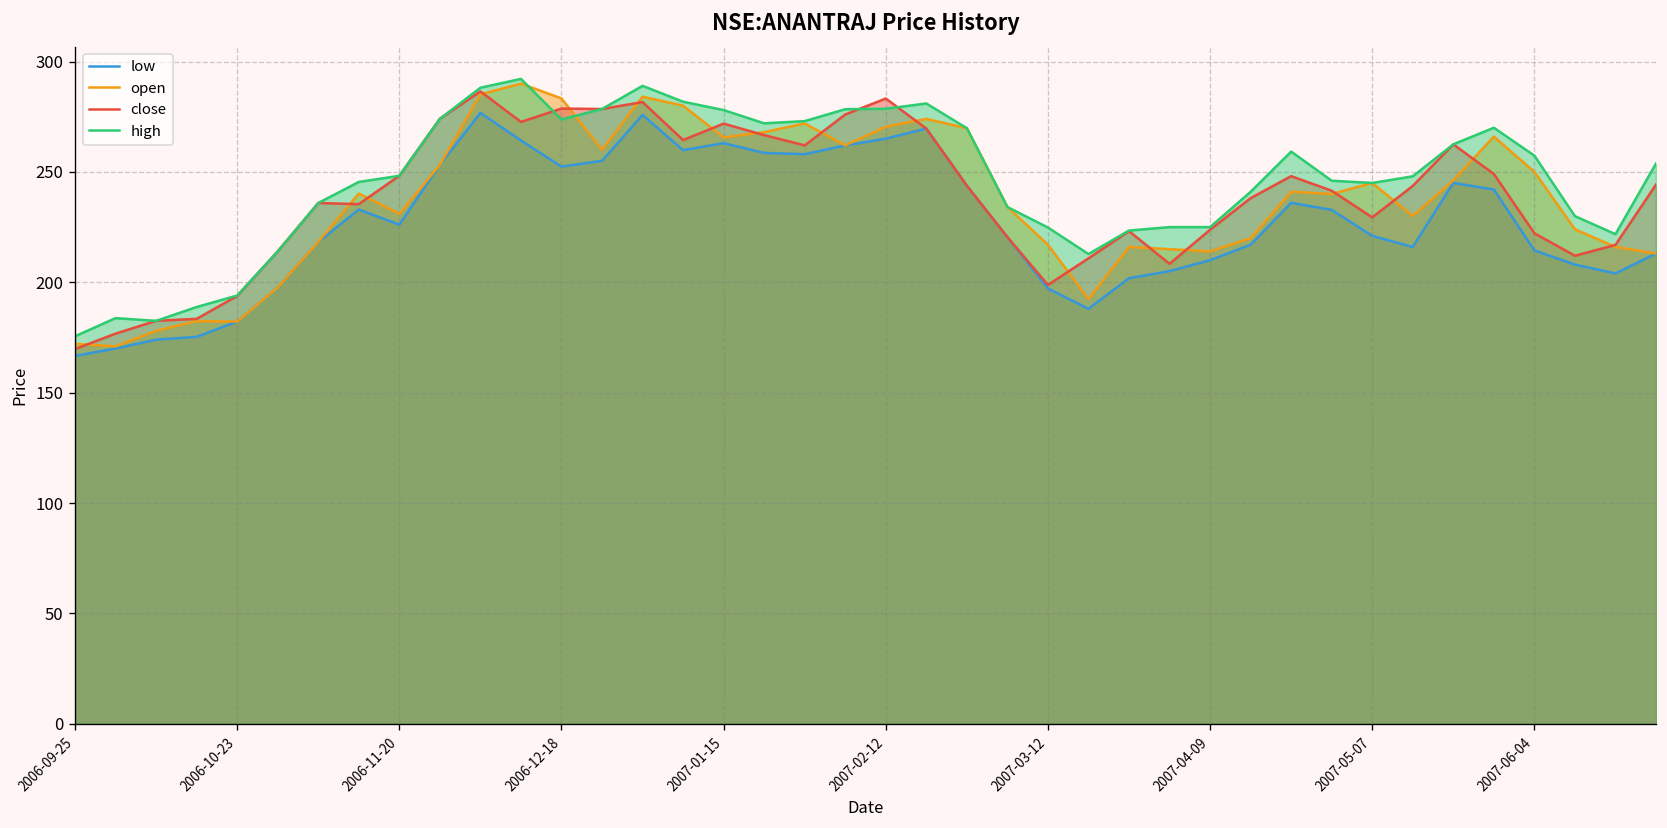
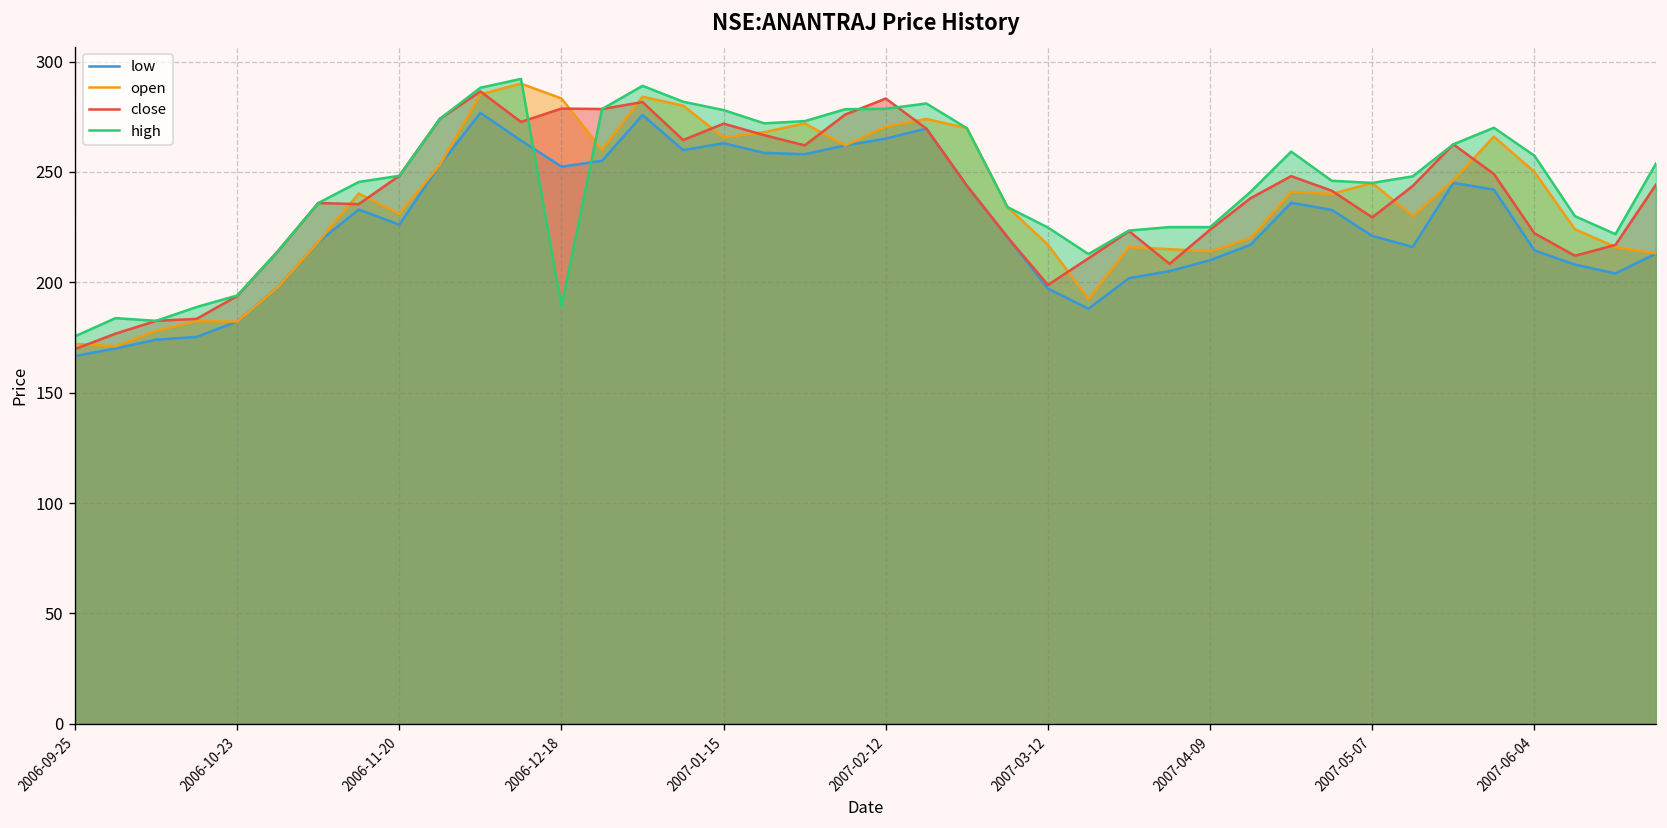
high, 2006-12-18: 274 -> 189
